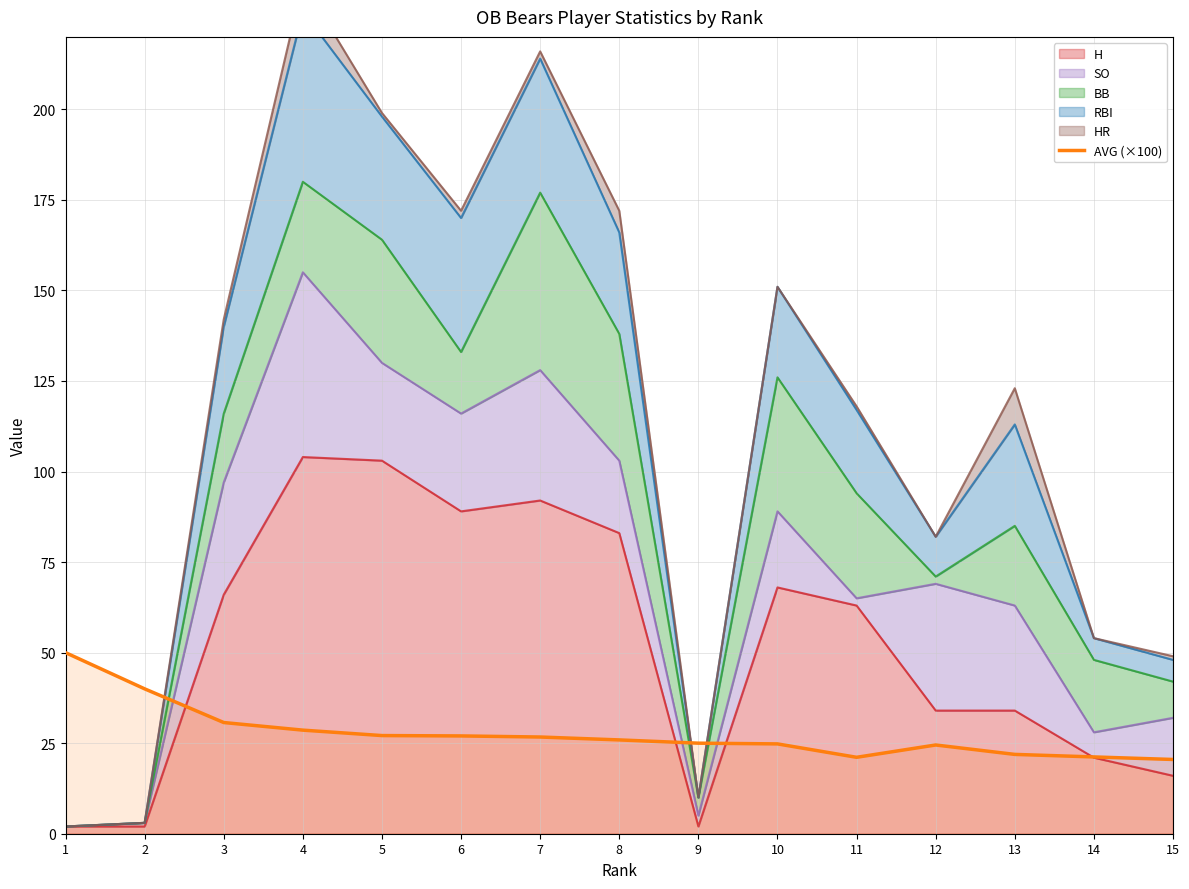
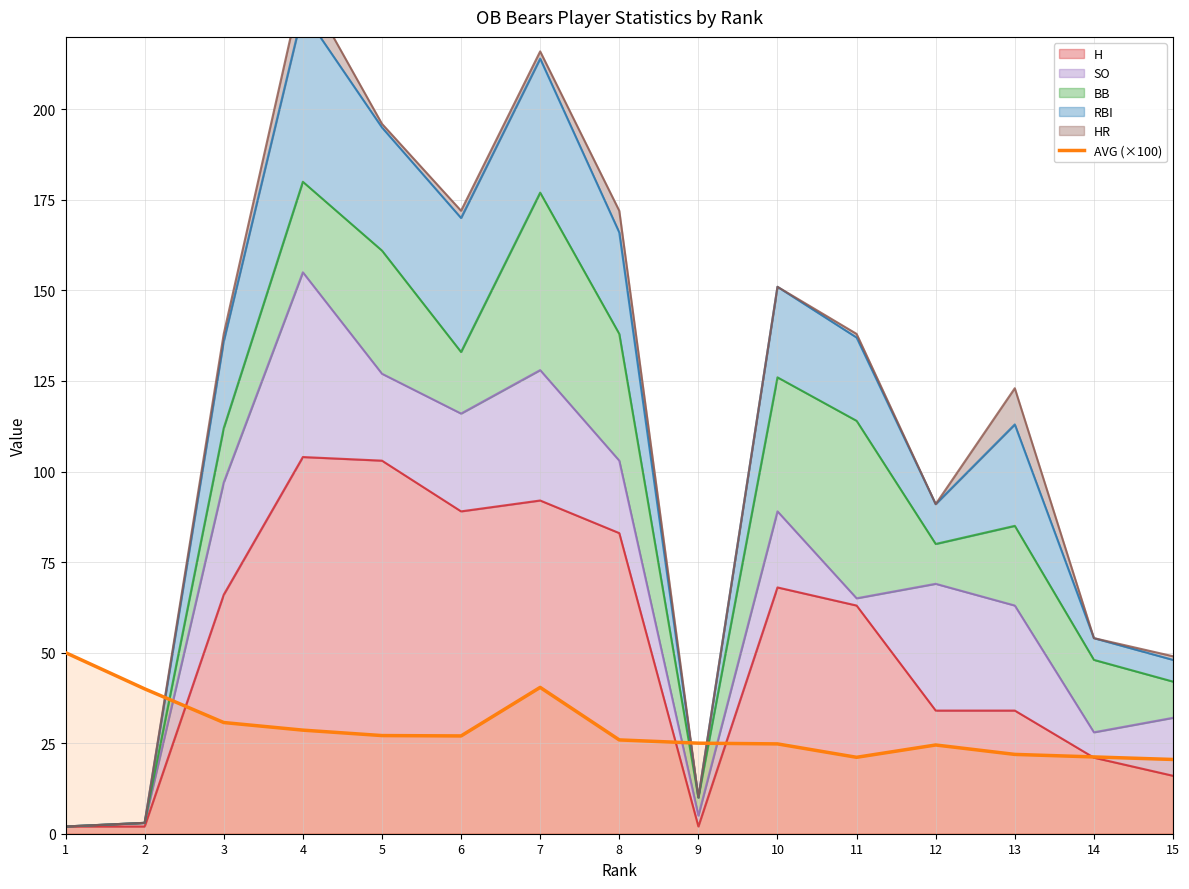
BB, 3: 19 -> 15
SO, 5: 27 -> 24
AVG (×100), 7: 27 -> 40
BB, 11: 29 -> 49
BB, 12: 2 -> 11
